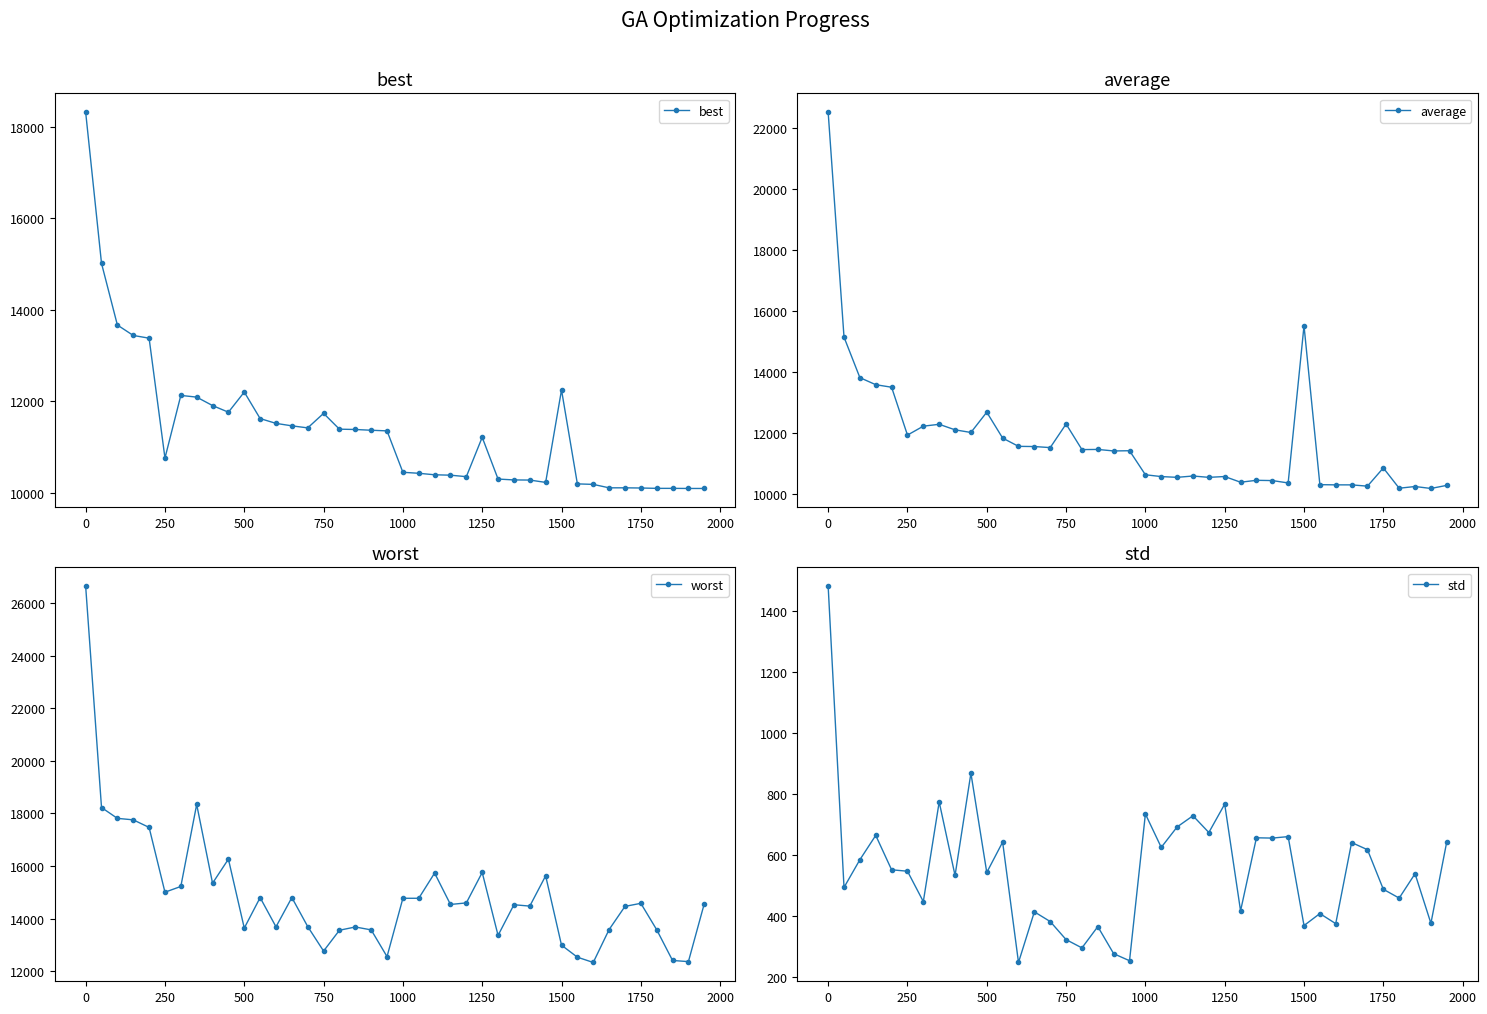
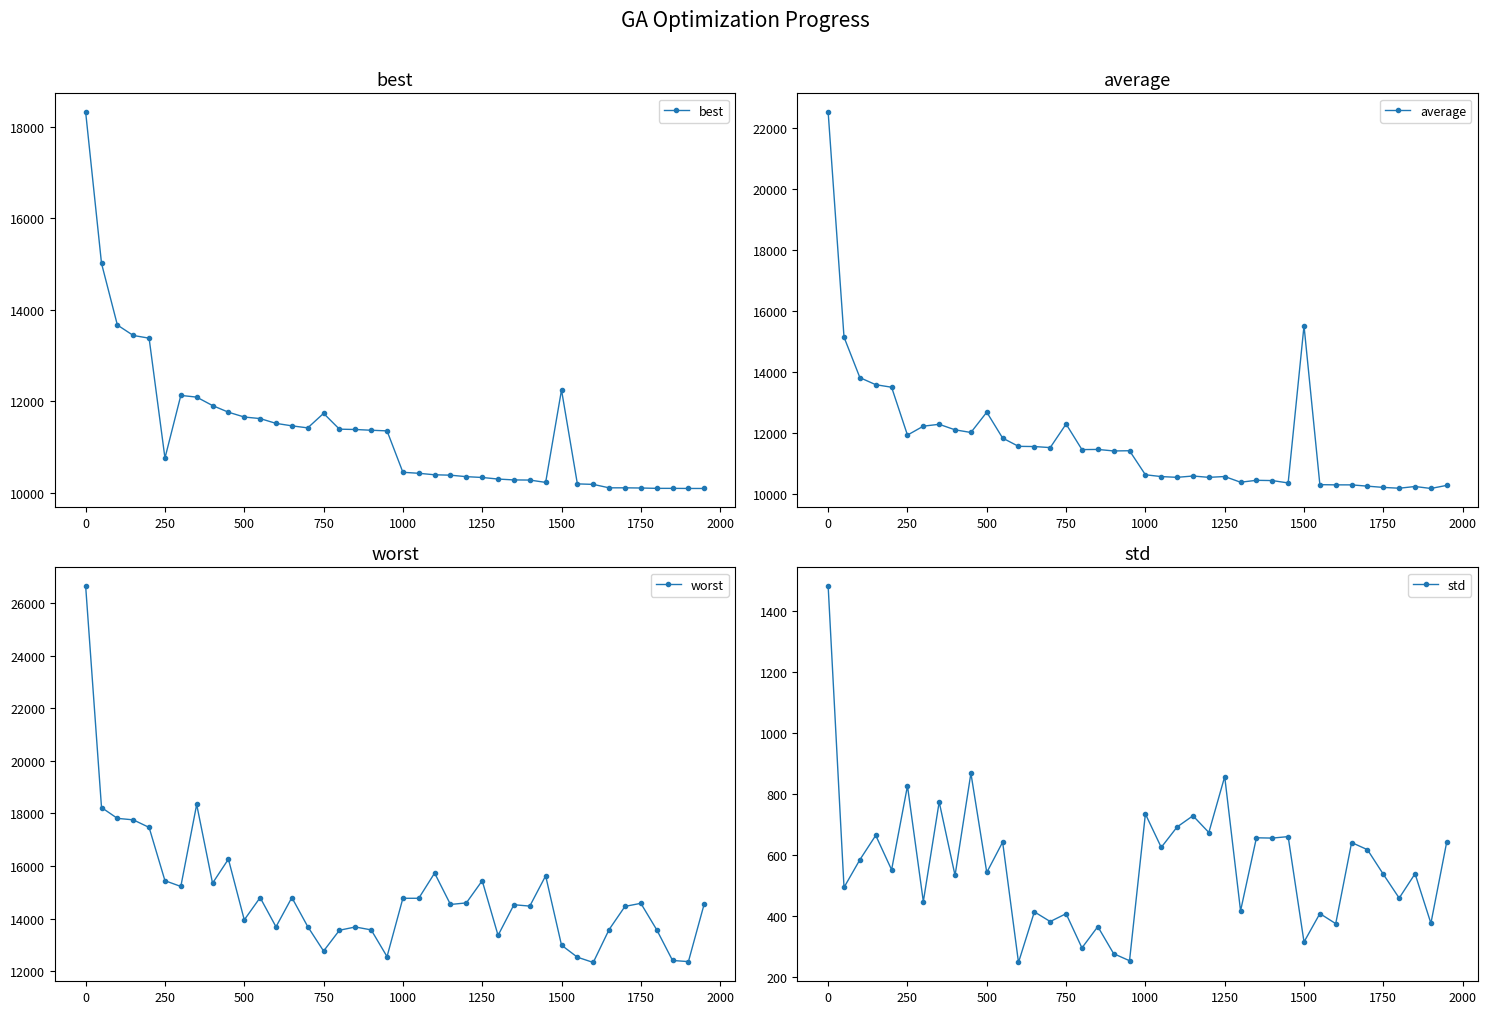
best, 500: 12200 -> 11700
best, 1250: 11200 -> 10300
average, 1750: 10900 -> 10200
worst, 250: 15000 -> 15400
worst, 500: 13600 -> 13900
worst, 1250: 15800 -> 15400
std, 250: 550 -> 830
std, 750: 320 -> 410
std, 1250: 770 -> 860
std, 1500: 370 -> 320
std, 1750: 490 -> 540
